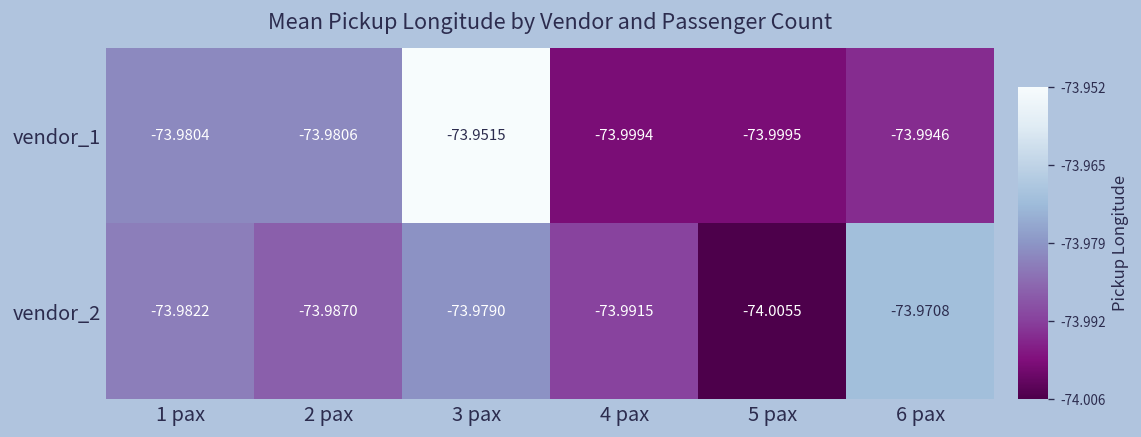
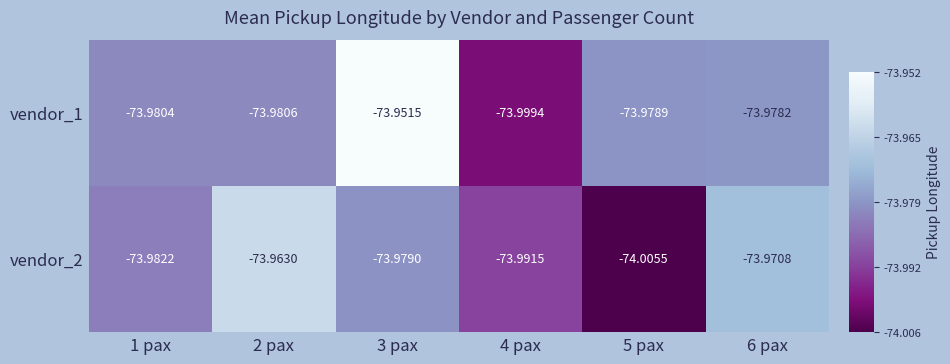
vendor_1, 5 pax: -73.9995 -> -73.9789
vendor_1, 6 pax: -73.9946 -> -73.9782
vendor_2, 2 pax: -73.9870 -> -73.9630
